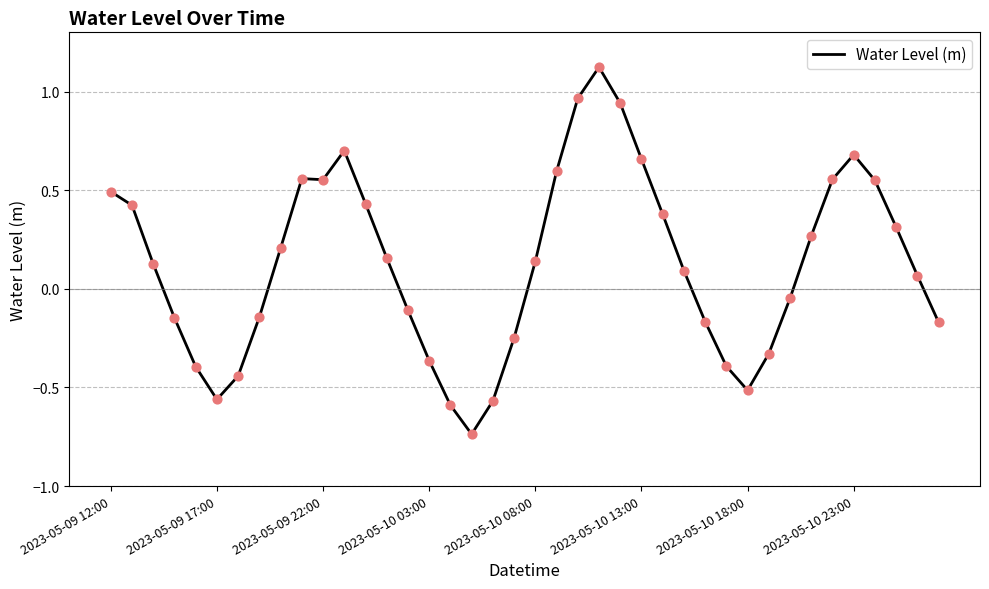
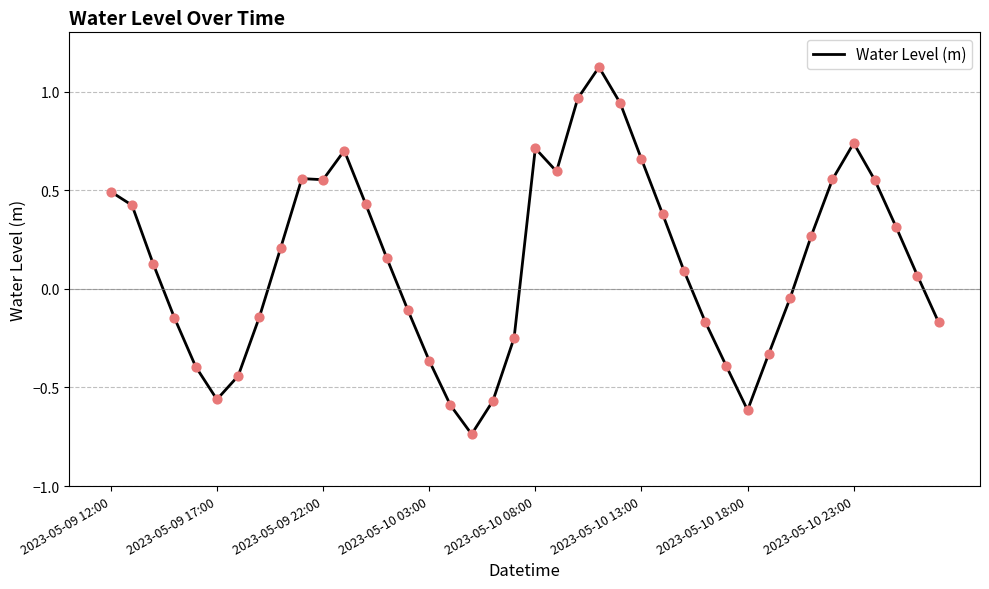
2023-05-10 08:00: 0.14 -> 0.71
2023-05-10 18:00: -0.51 -> -0.62
2023-05-10 23:00: 0.68 -> 0.74
